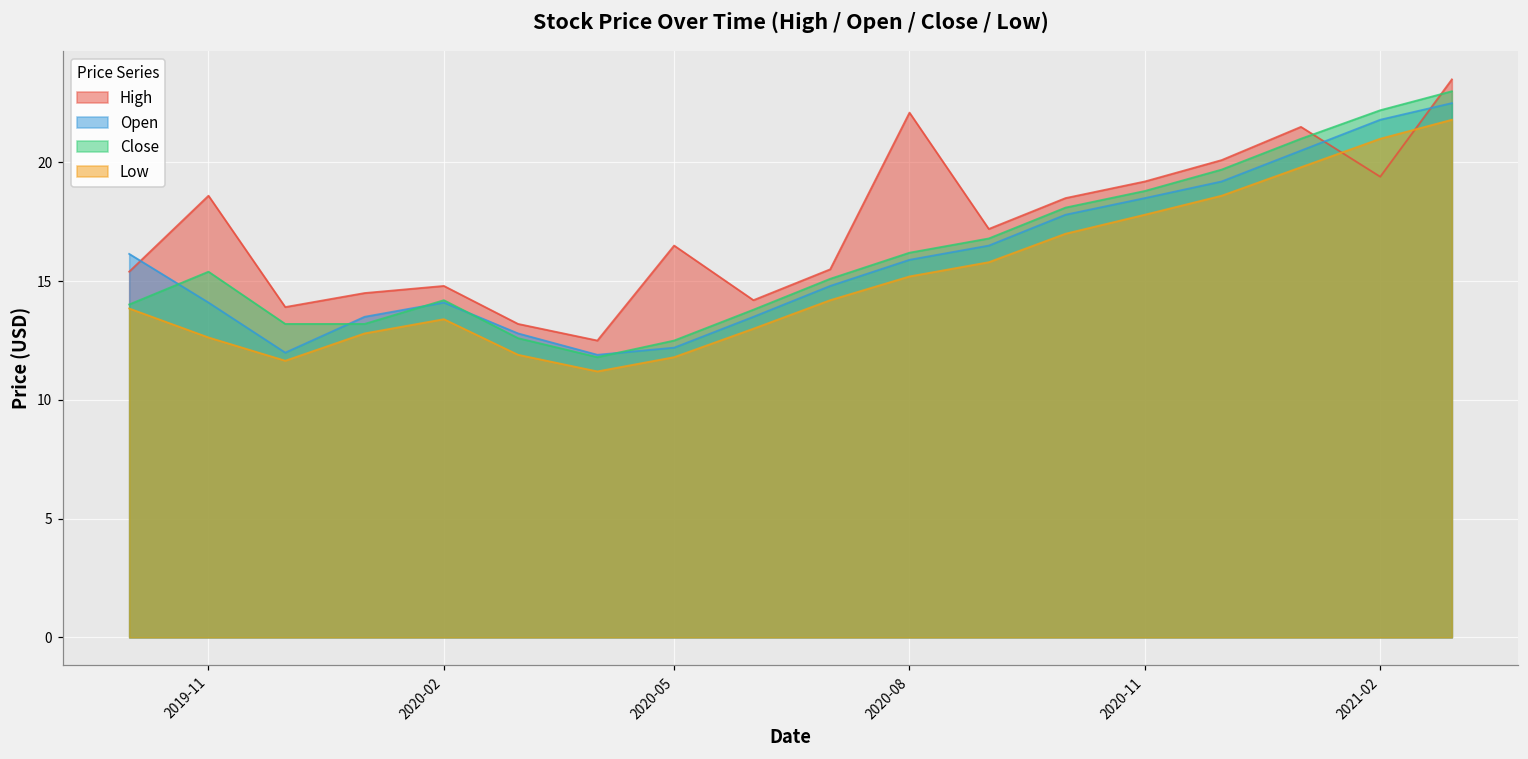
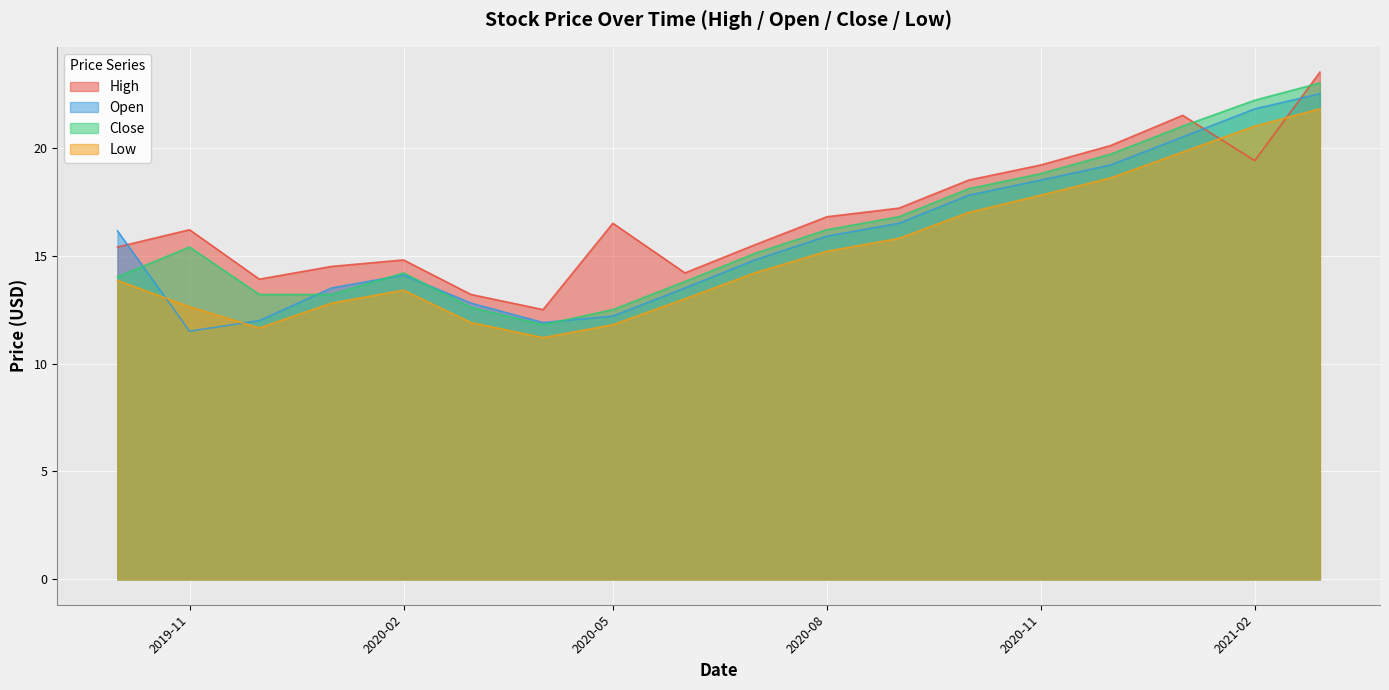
High, 2019-11: 18.6 -> 16.2
Open, 2019-11: 14.1 -> 11.5
High, 2020-08: 22.1 -> 16.8
